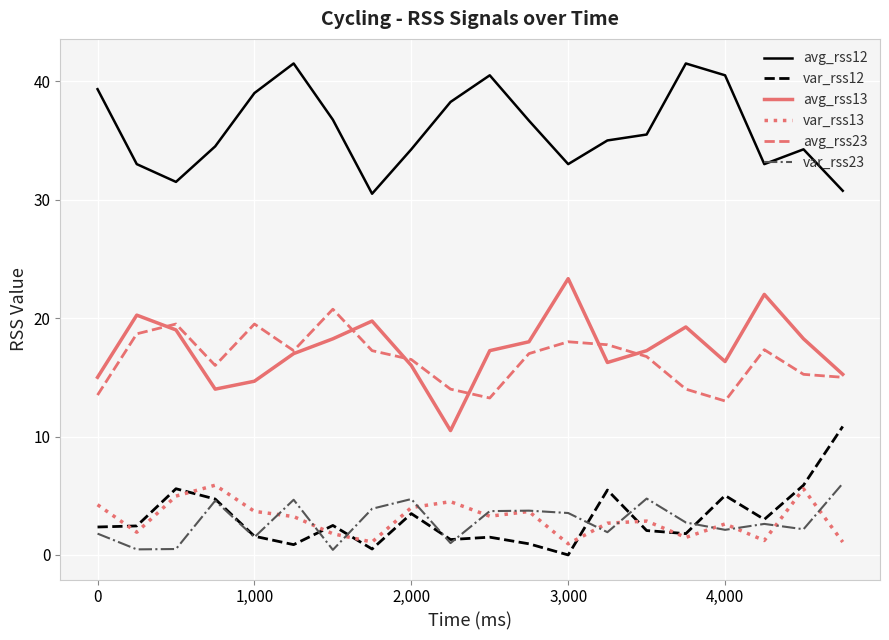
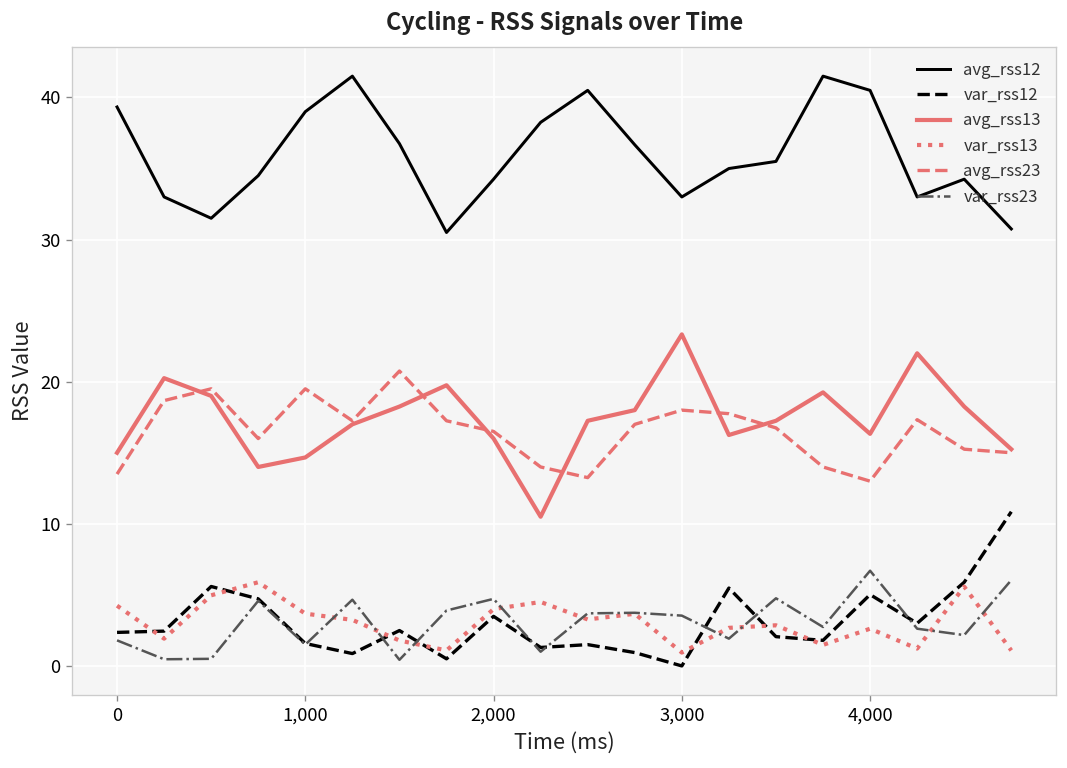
var_rss23, 4,000: 2.1 -> 6.7
